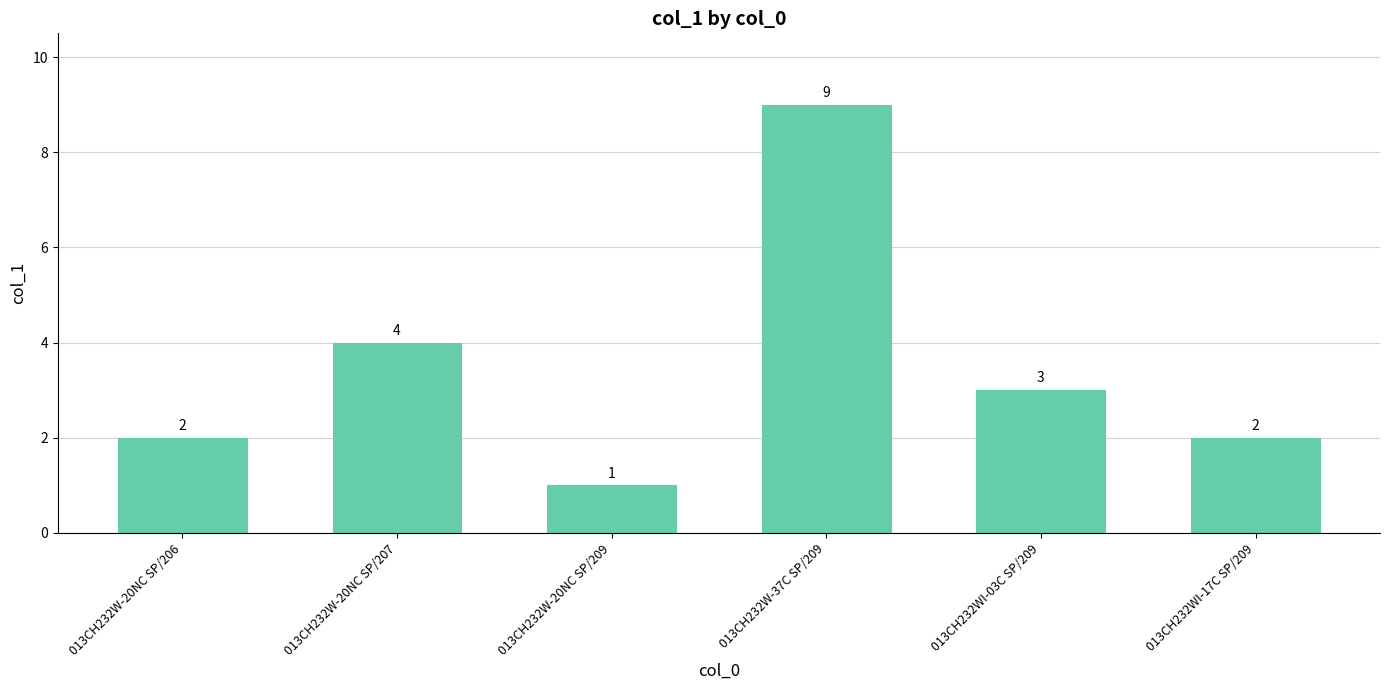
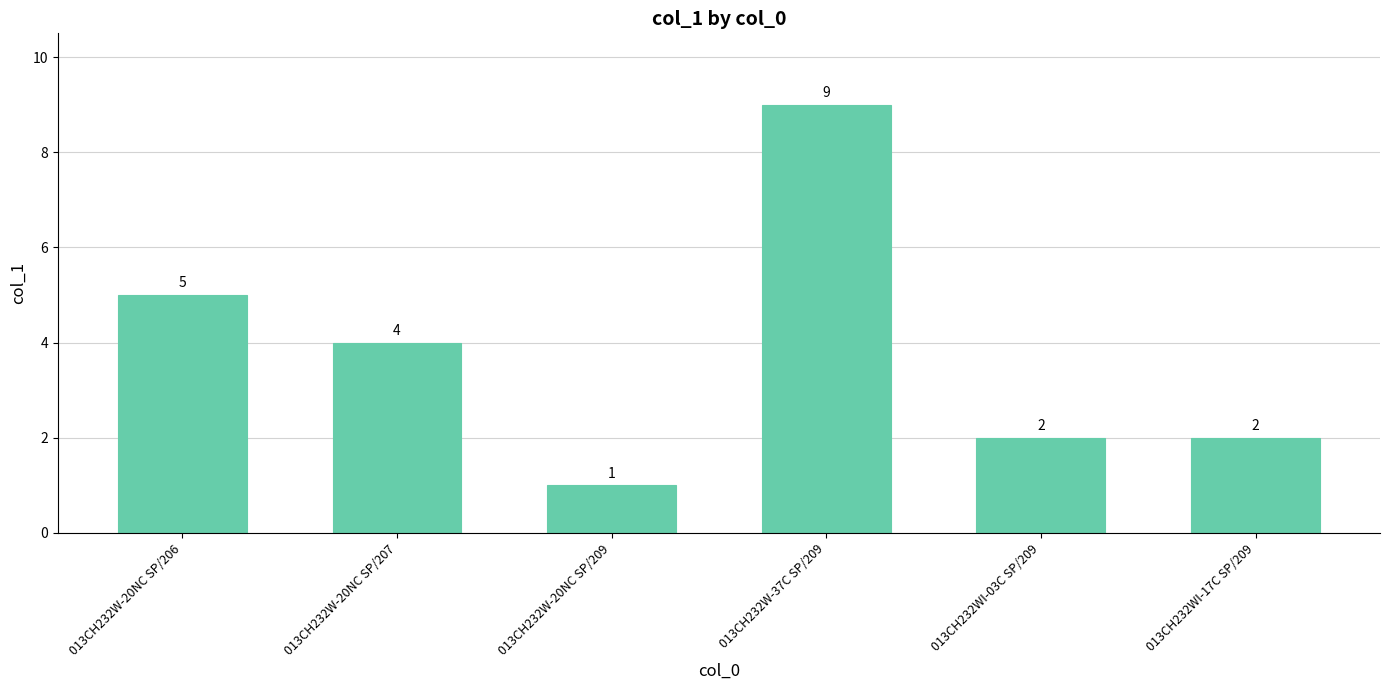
013CH232W-20NC SP/206: 2 -> 5
013CH232WI-03C SP/209: 3 -> 2
